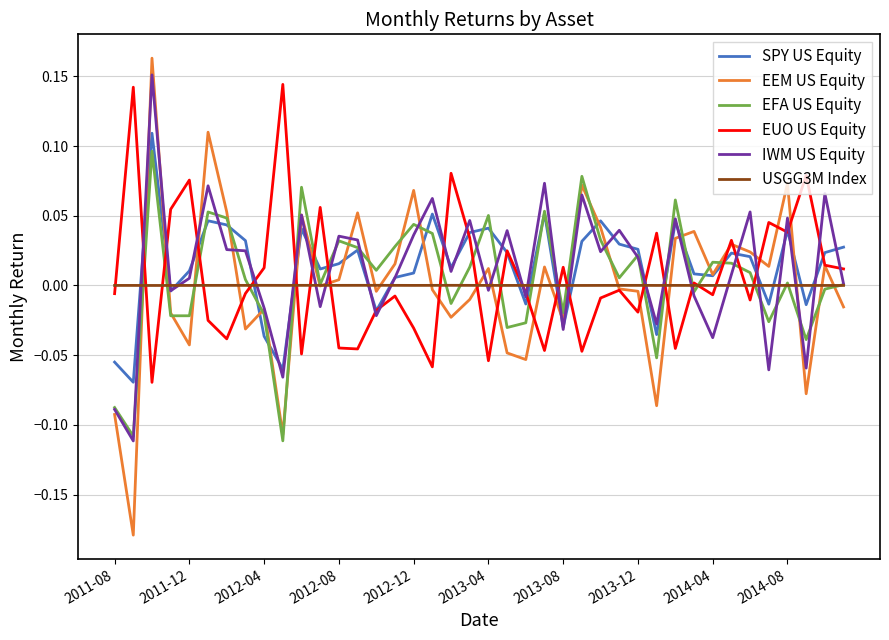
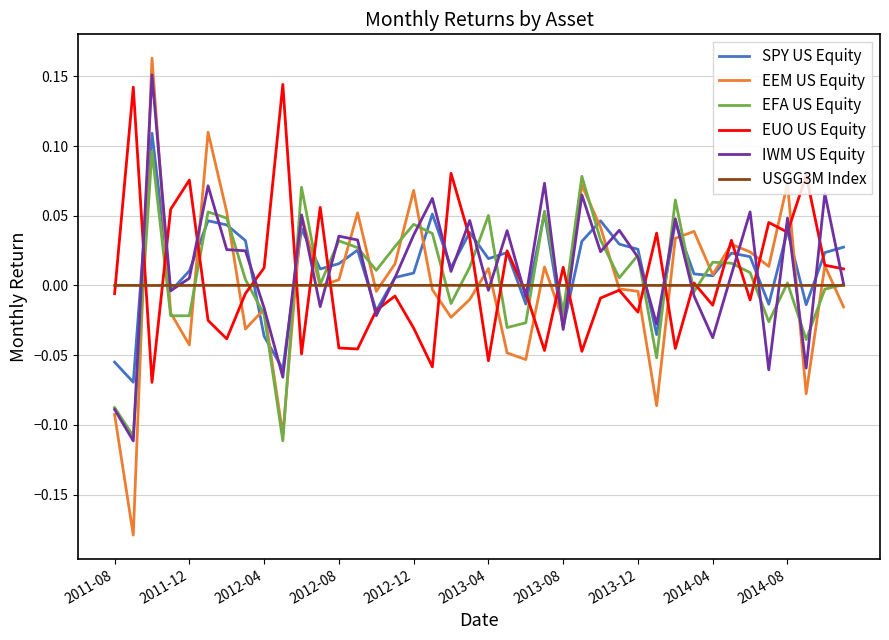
SPY US Equity, 2013-04: 0.041 -> 0.019
EUO US Equity, 2014-04: -0.007 -> -0.014
